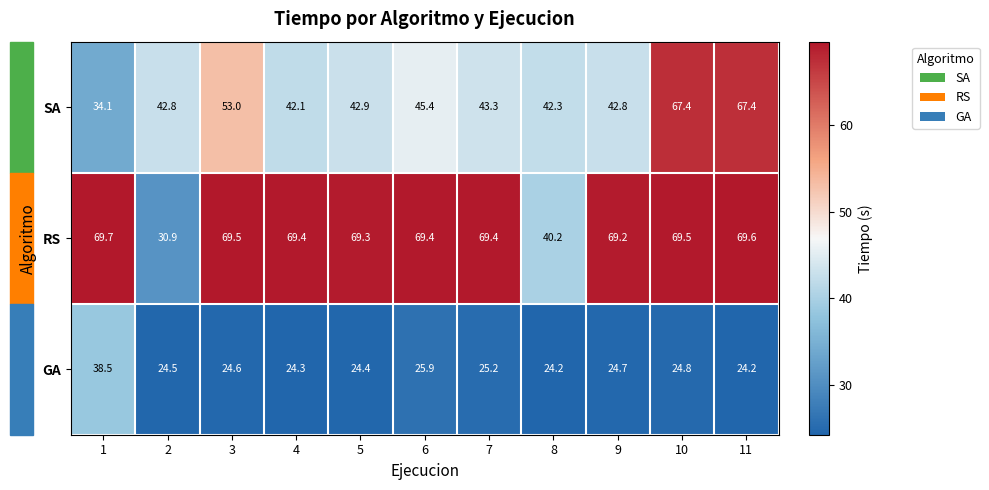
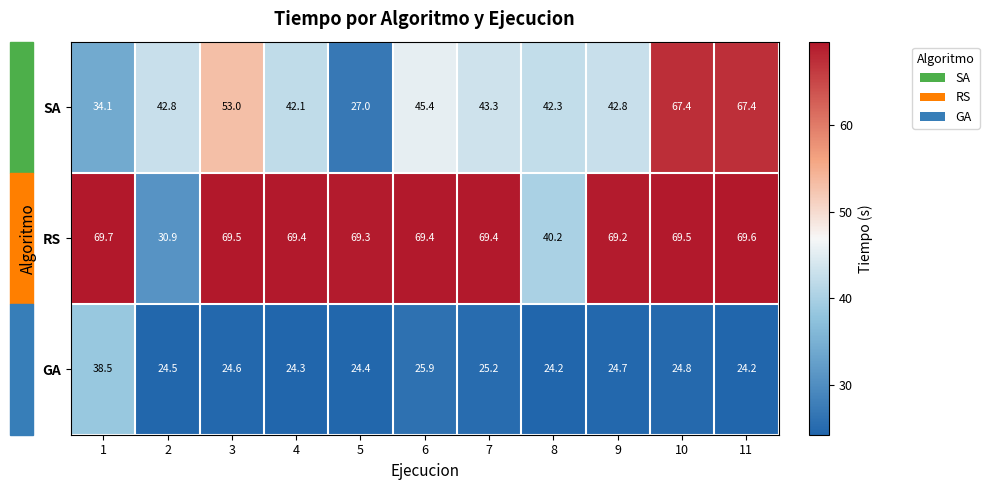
SA, 5: 42.9 -> 27.0
